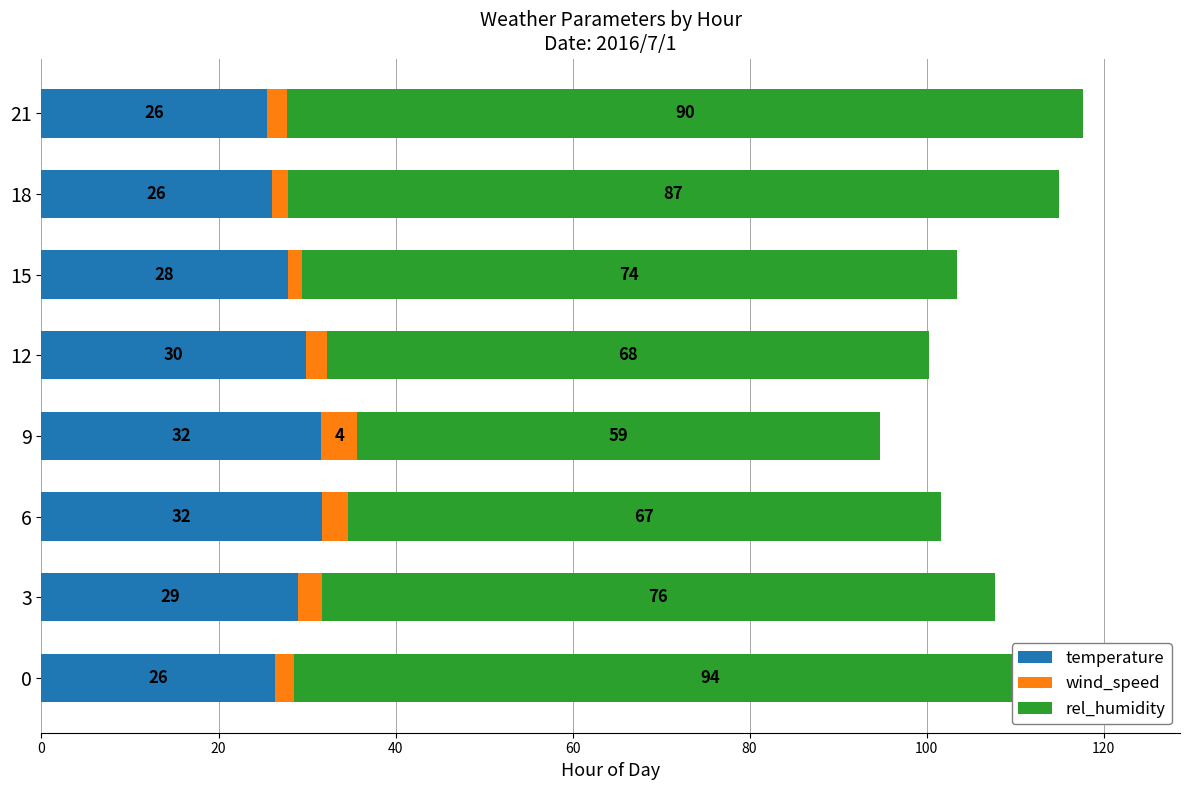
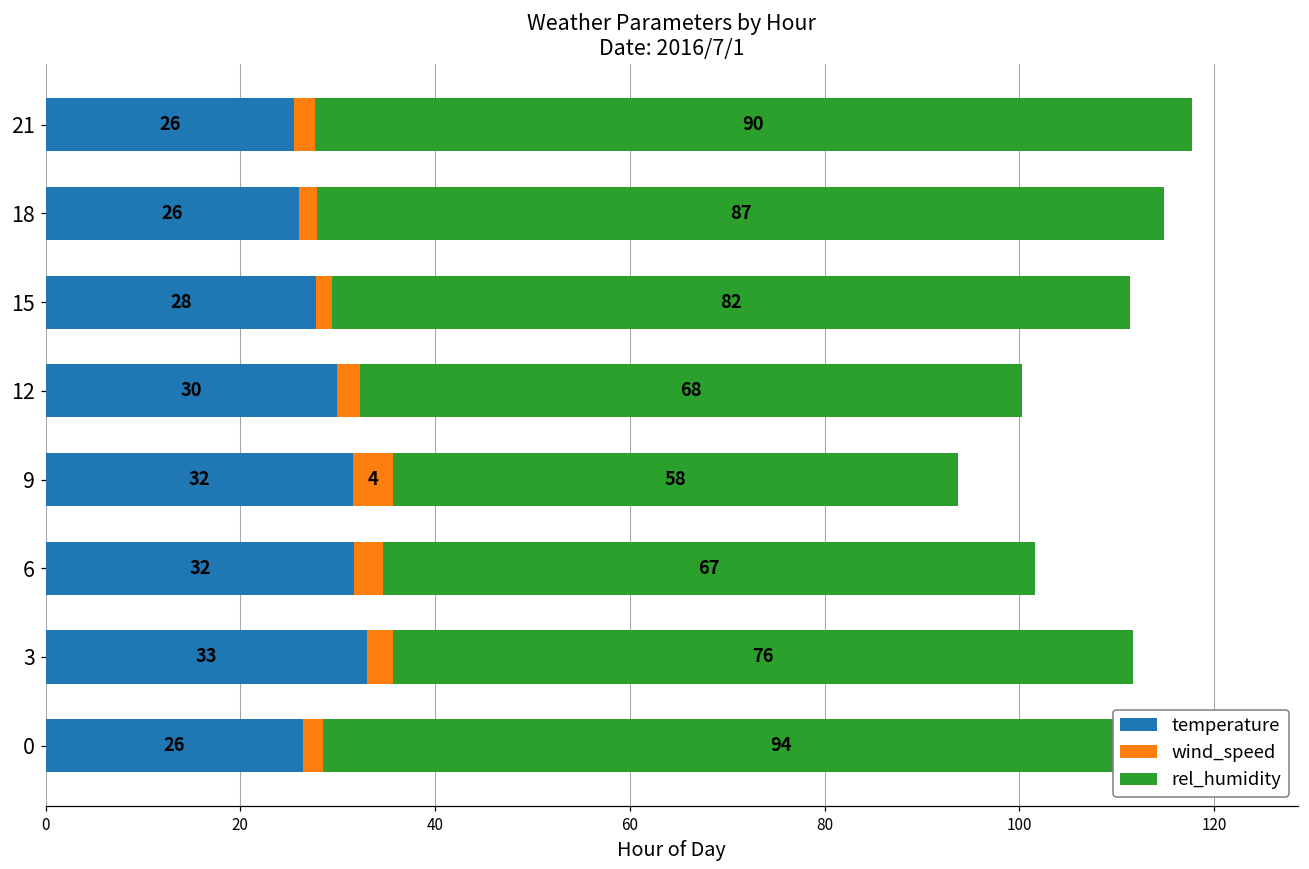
rel_humidity, 15: 74 -> 82
rel_humidity, 9: 59 -> 58
temperature, 3: 29 -> 33
